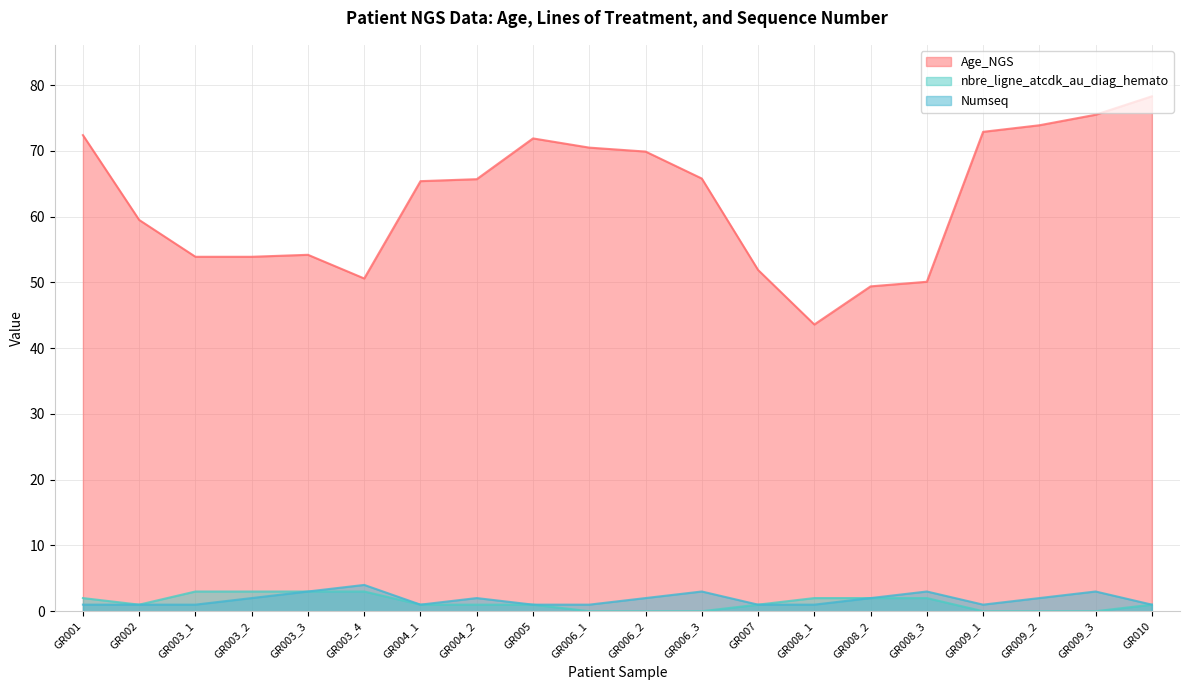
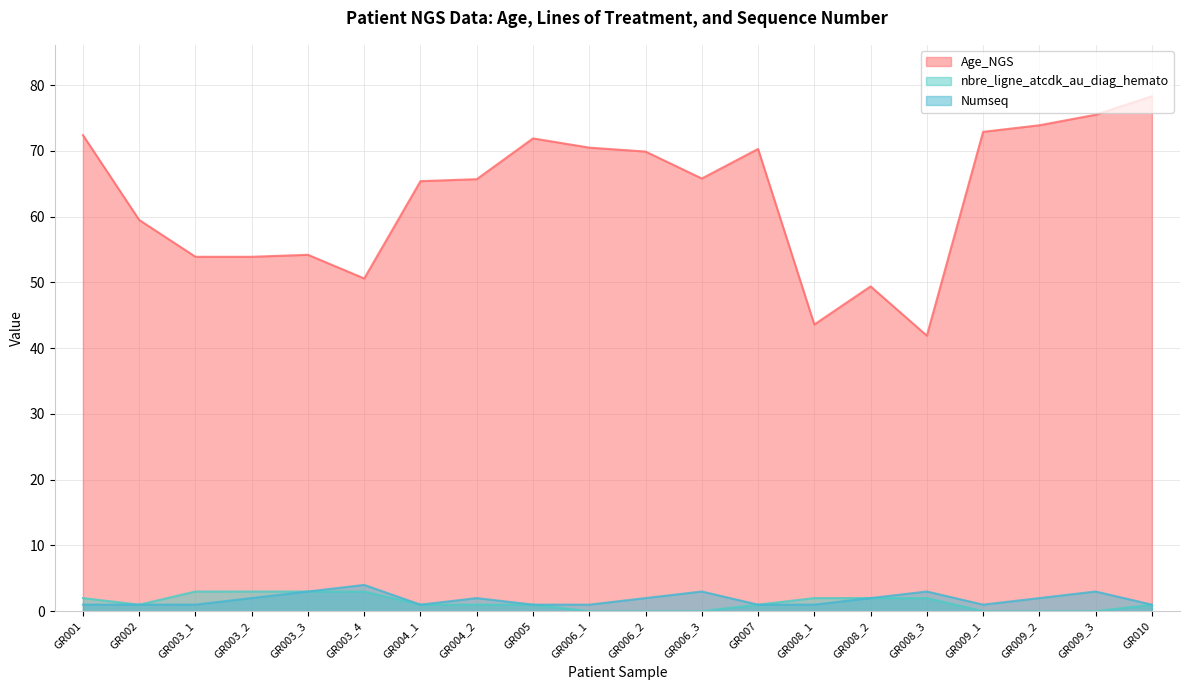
Age_NGS, GR007: 52 -> 70
Age_NGS, GR008_3: 50 -> 42
